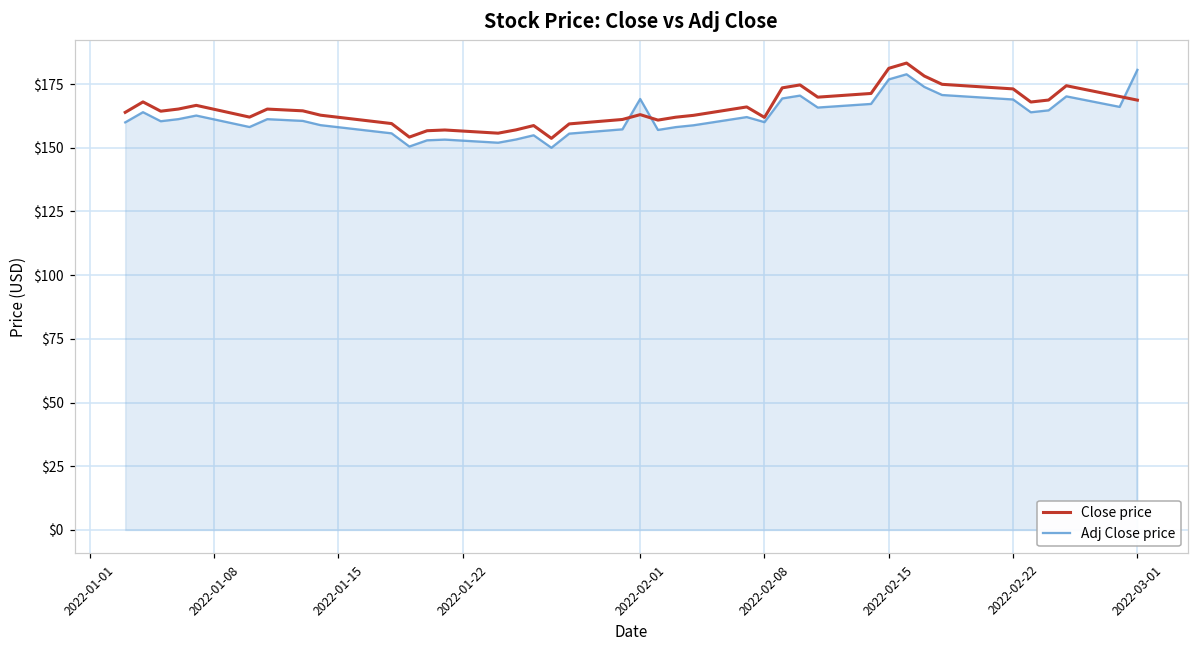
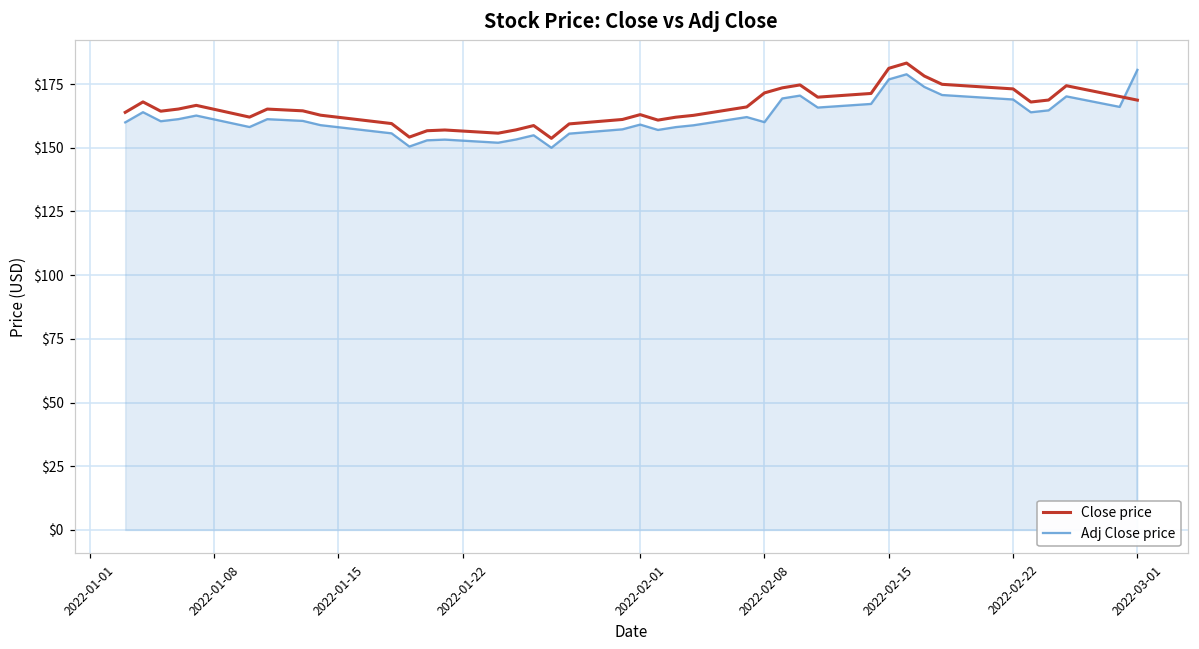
Adj Close price, 2022-02-01: $169 -> $159
Close price, 2022-02-08: $162 -> $172
